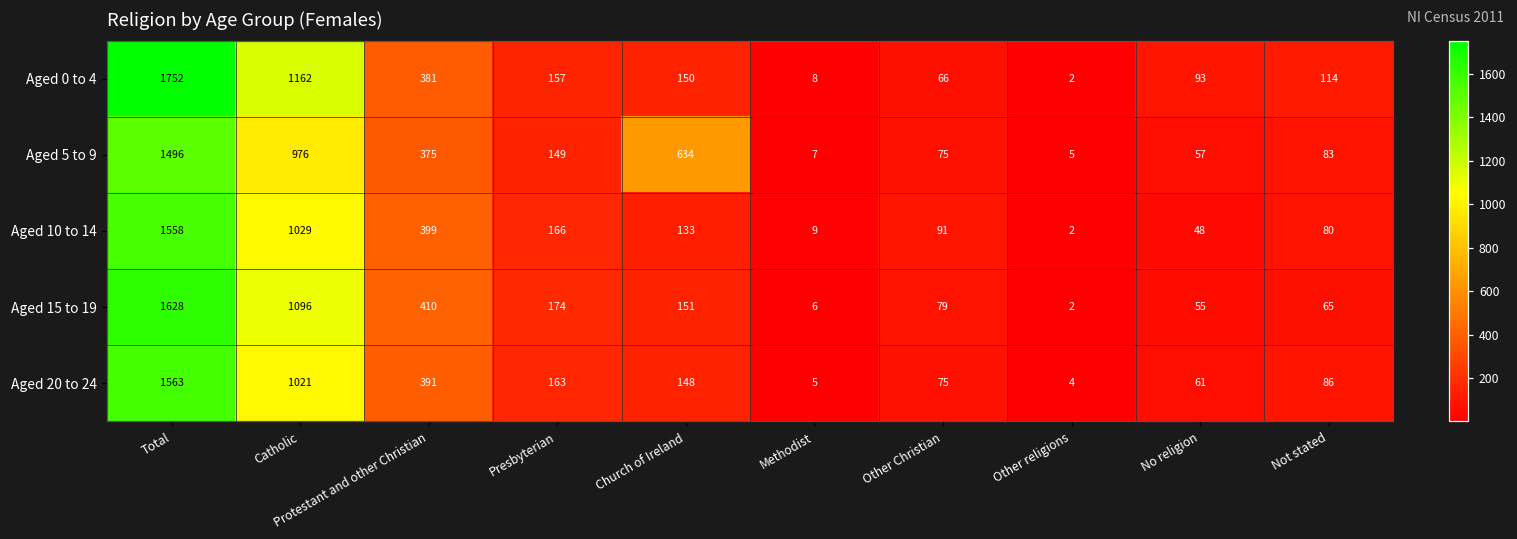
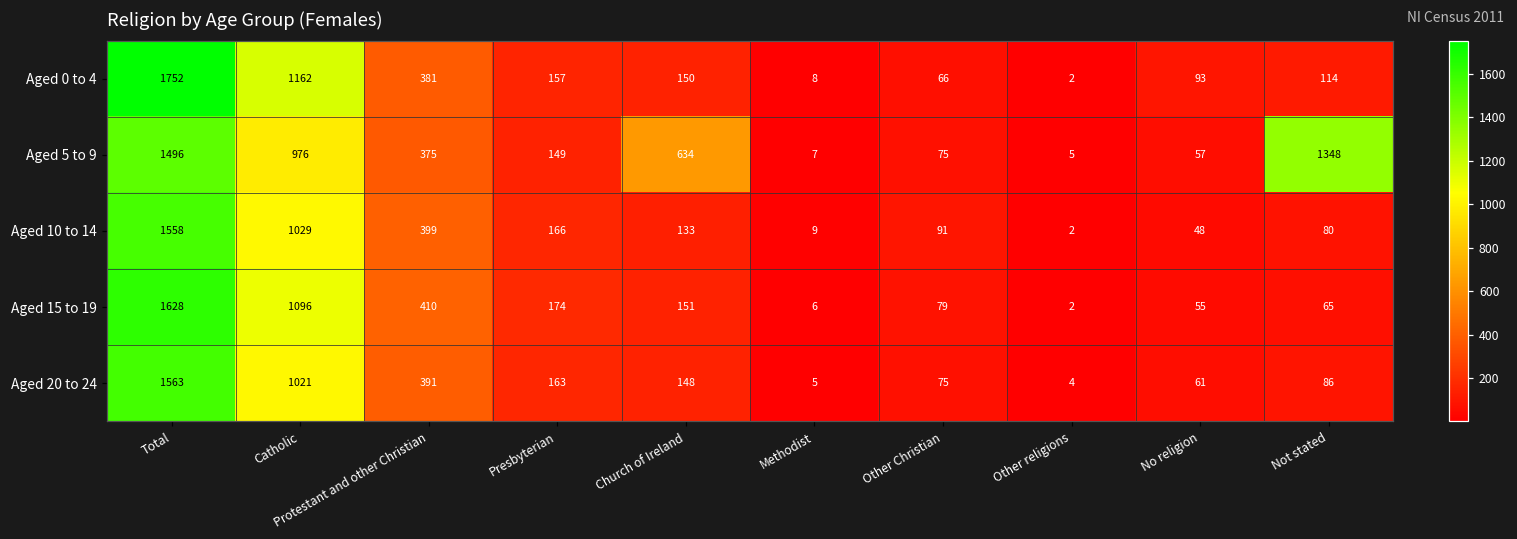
Aged 5 to 9, Not stated: 83 -> 1348
